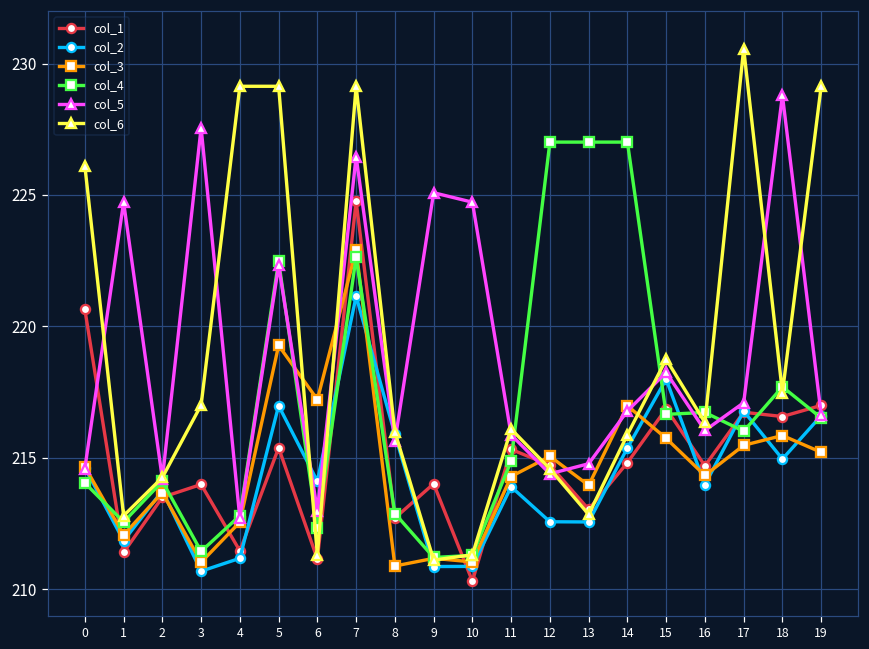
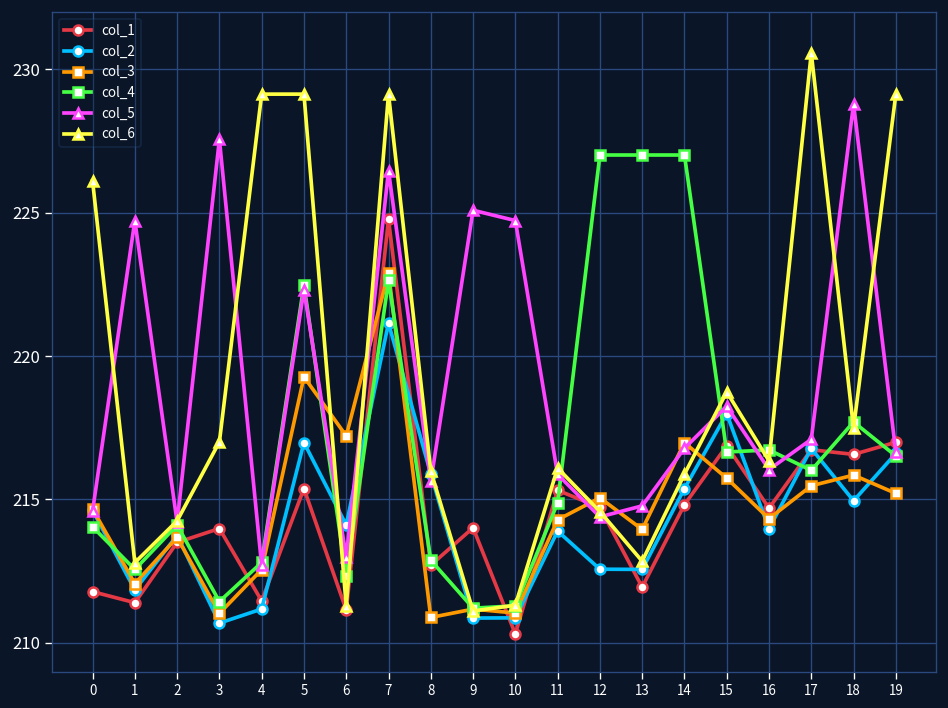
col_1, 0: 220.6 -> 211.8
col_1, 13: 213.0 -> 211.9
